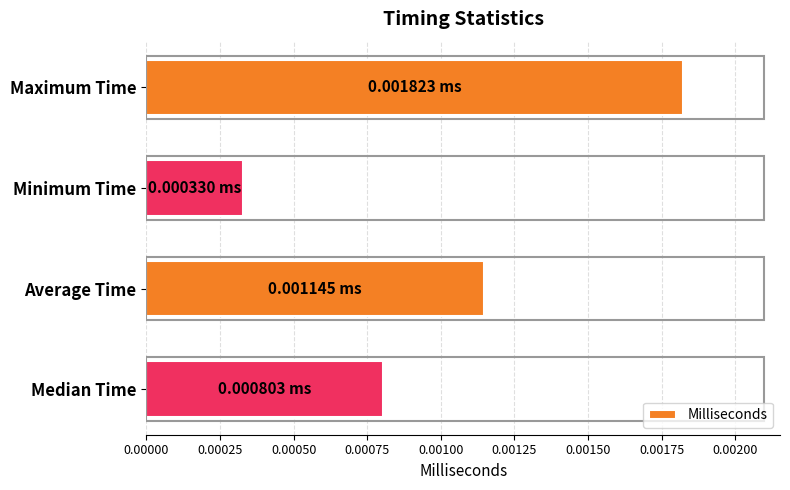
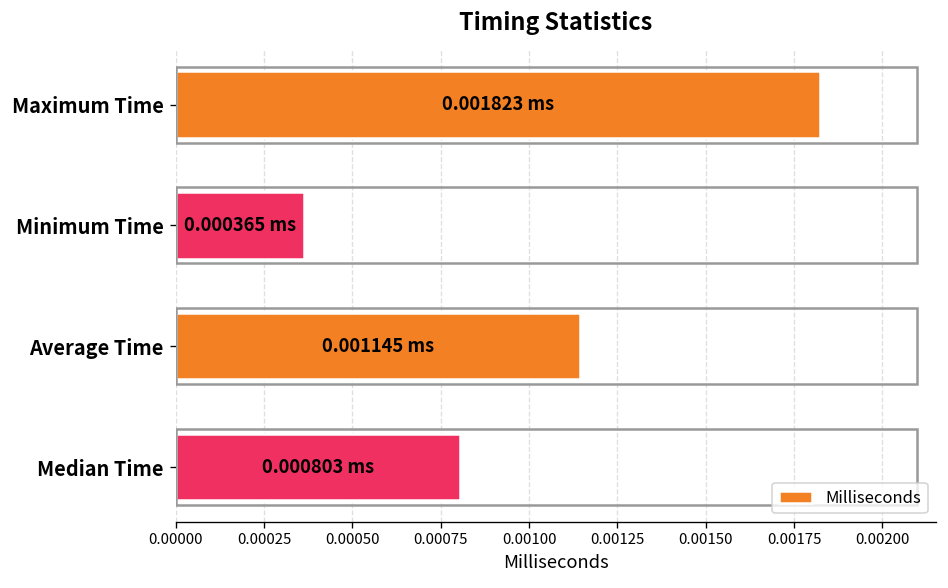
Minimum Time: 0.000330 -> 0.000365
